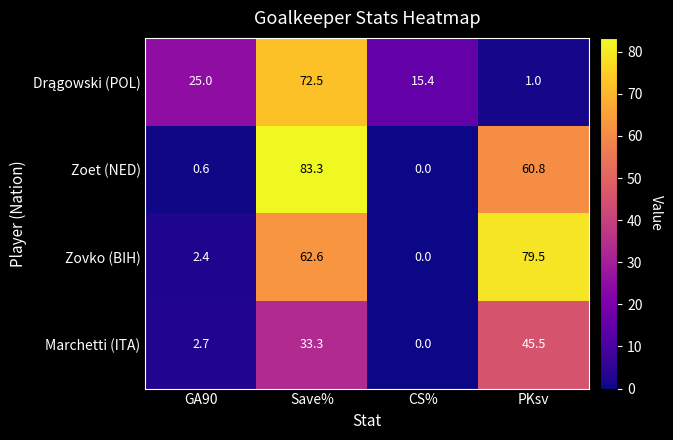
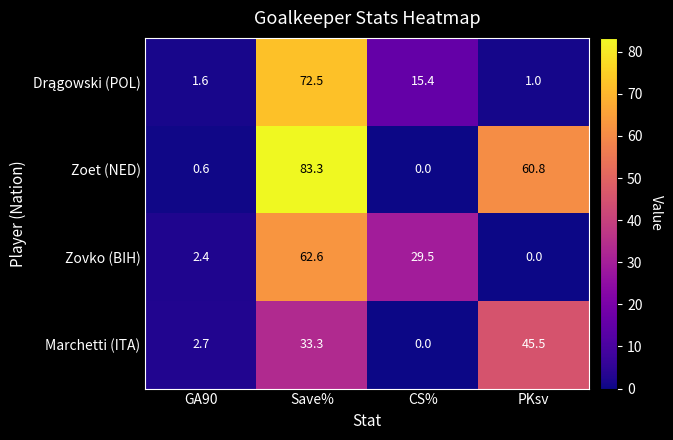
Drągowski (POL), GA90: 25.0 -> 1.6
Zovko (BIH), CS%: 0.0 -> 29.5
Zovko (BIH), PKsv: 79.5 -> 0.0
